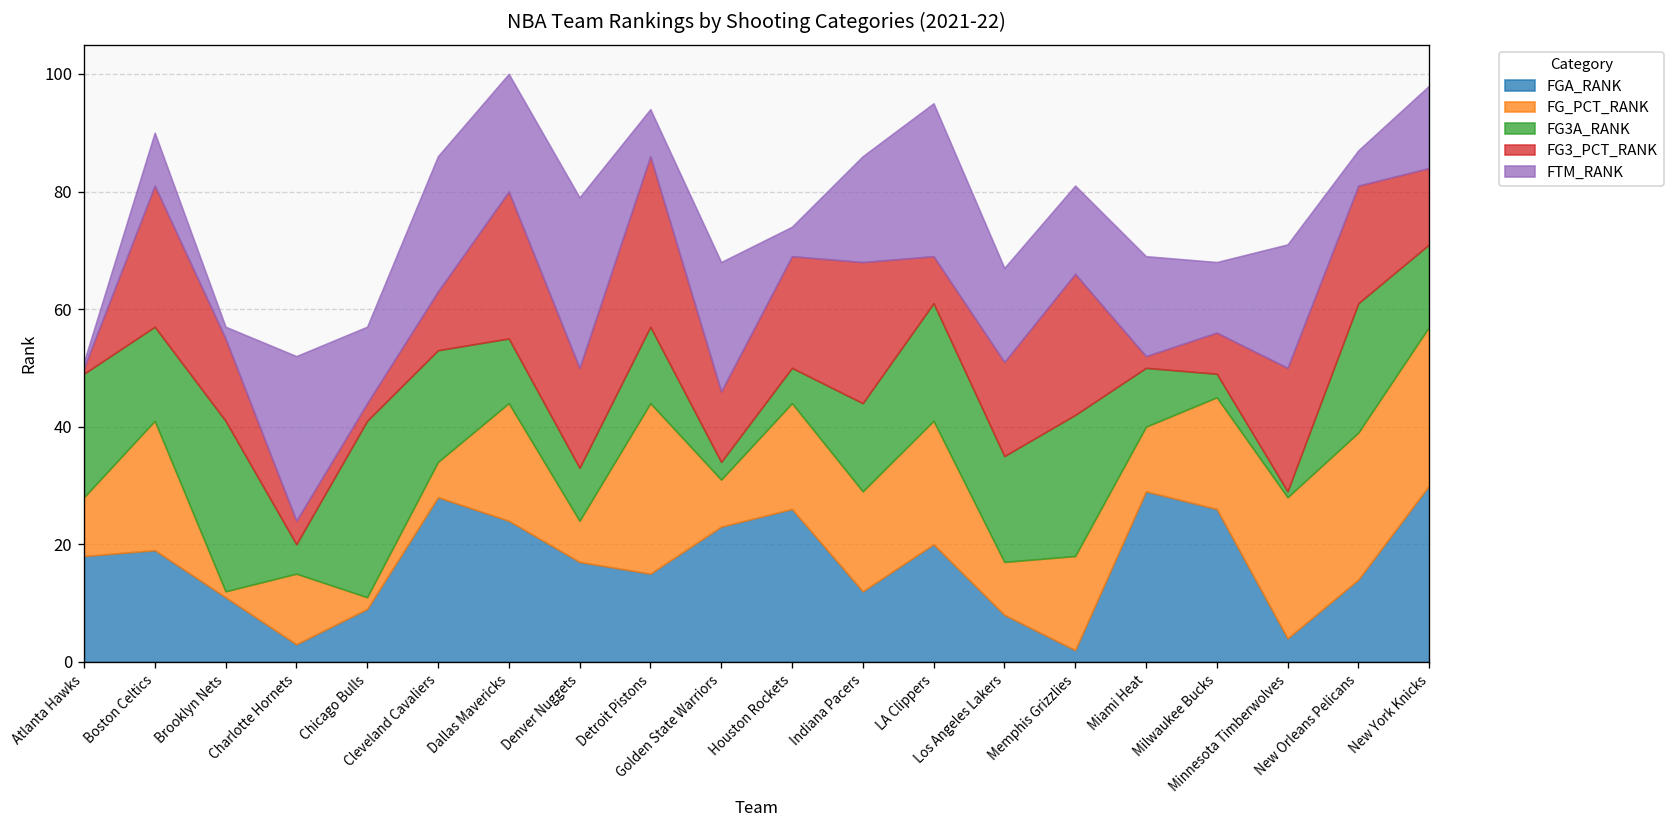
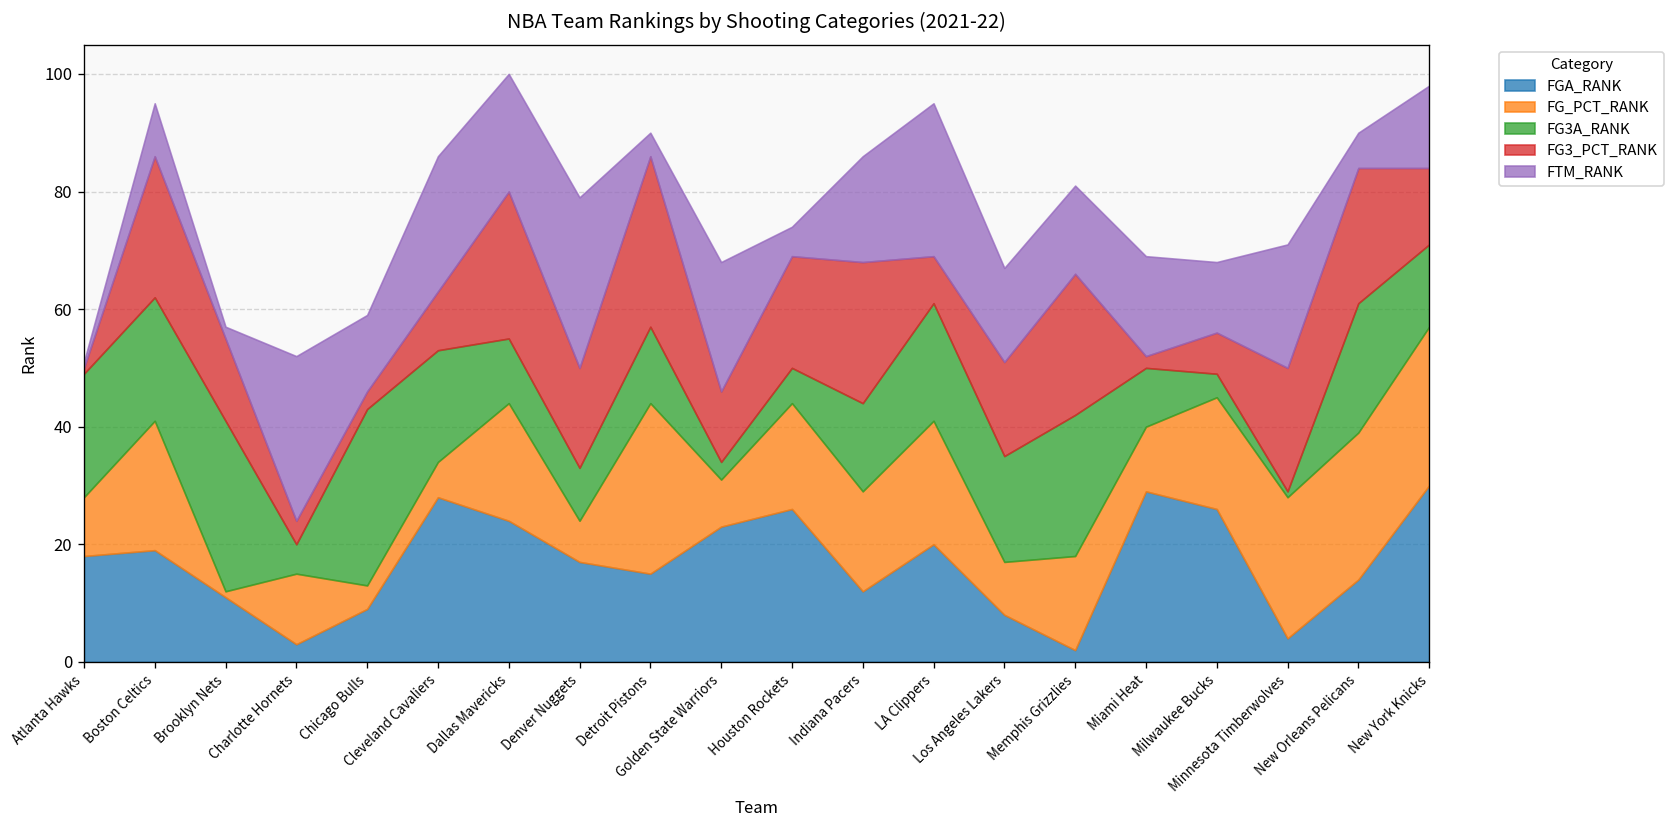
FG3A_RANK, Boston Celtics: 16 -> 21
FG_PCT_RANK, Chicago Bulls: 2 -> 4
FTM_RANK, Detroit Pistons: 8 -> 4
FG3_PCT_RANK, New Orleans Pelicans: 20 -> 23
